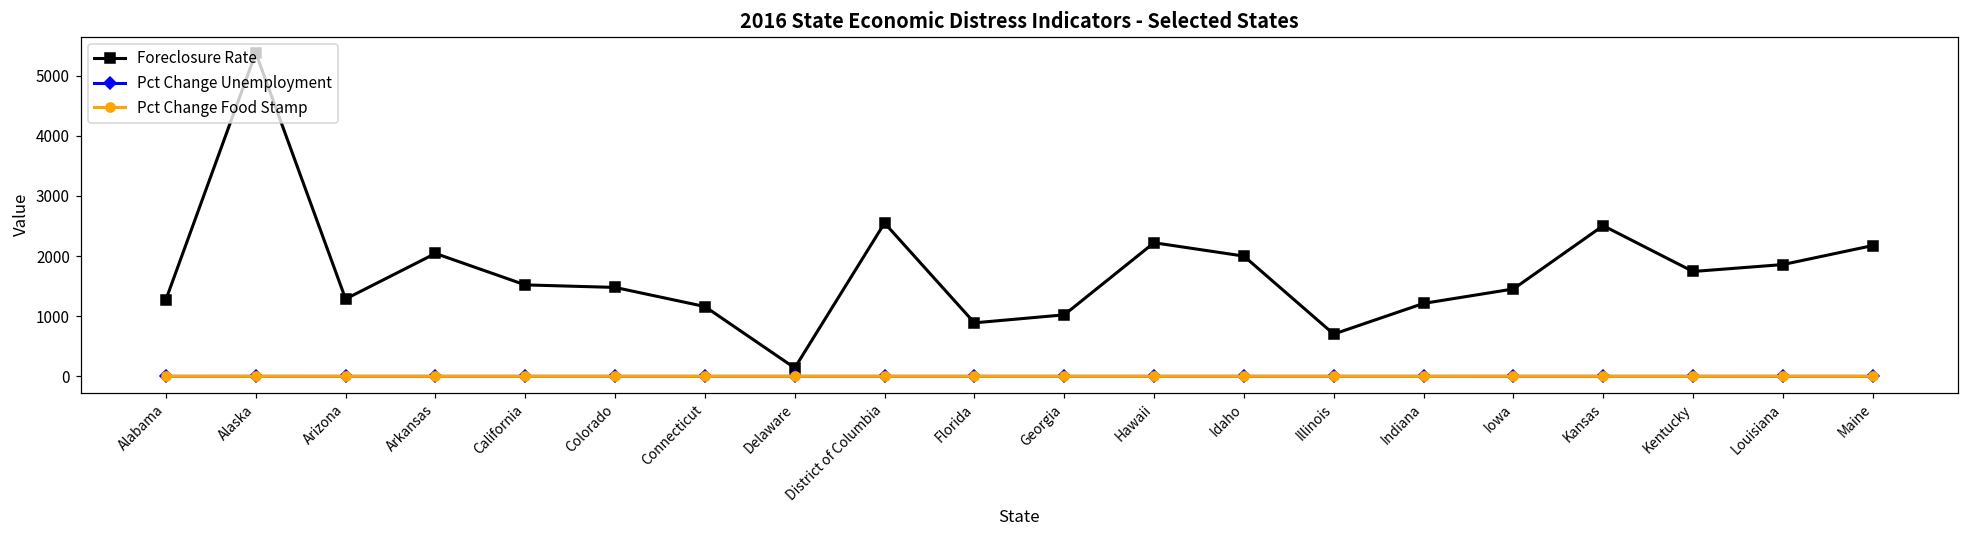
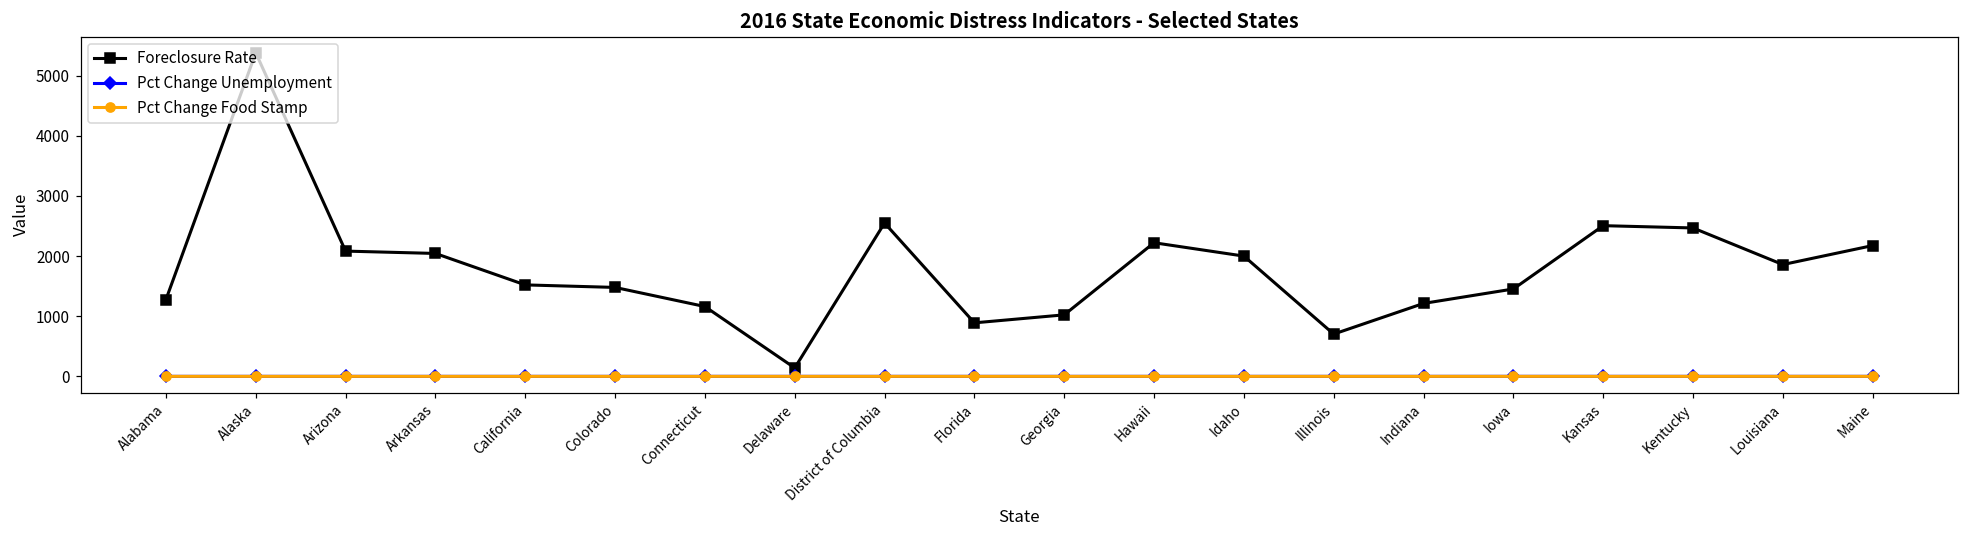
Foreclosure Rate, Arizona: 1300 -> 2100
Foreclosure Rate, Kentucky: 1700 -> 2500
